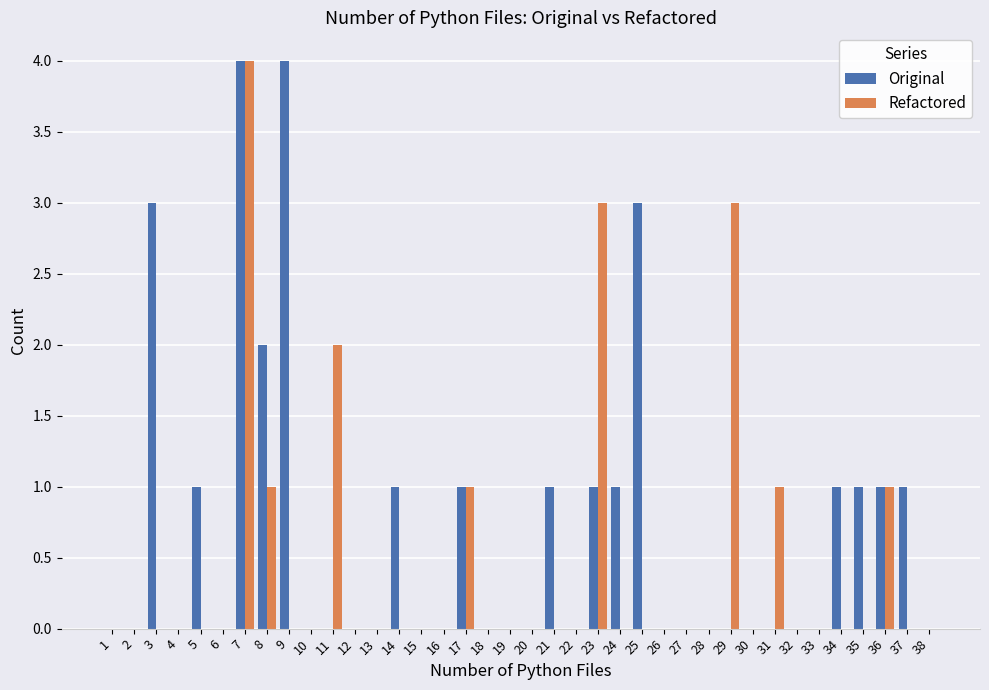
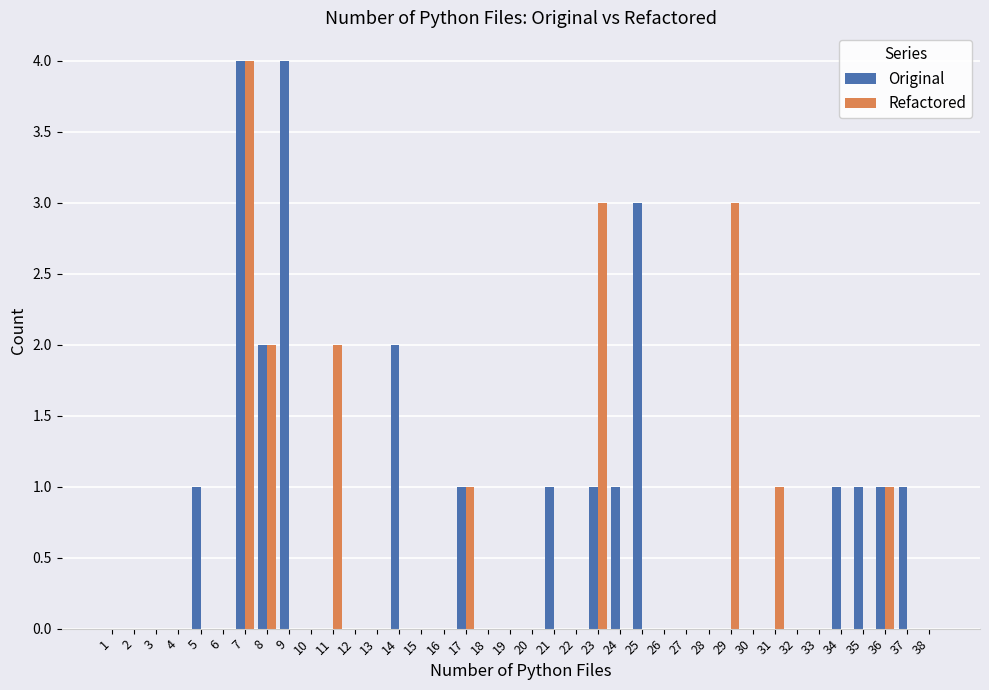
Original, 3: 3 -> 0
Refactored, 8: 1 -> 2
Original, 14: 1 -> 2
